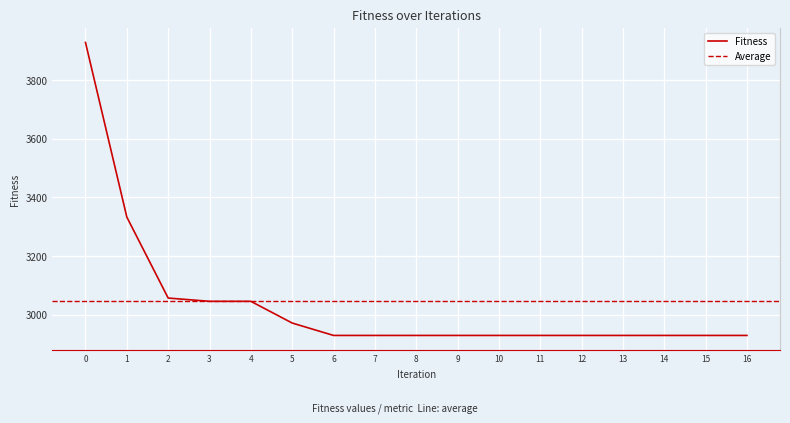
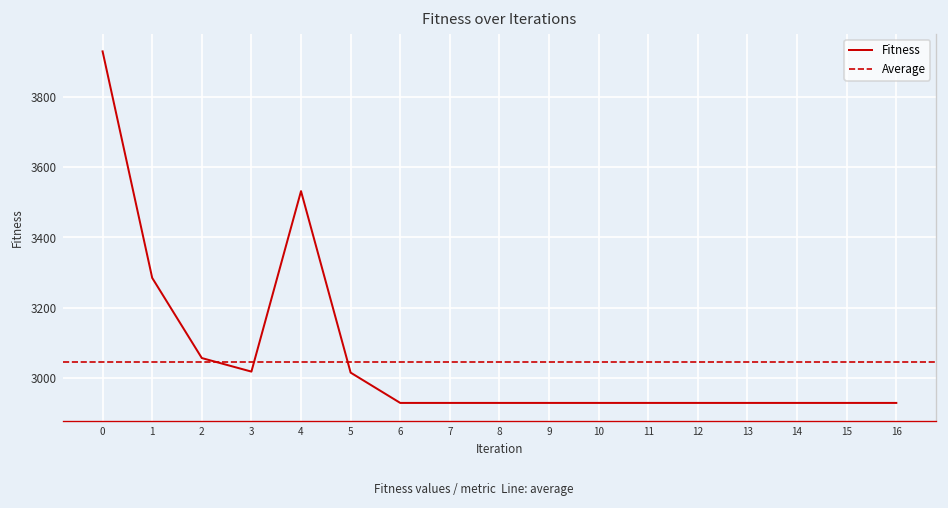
1: 3330 -> 3280
3: 3050 -> 3020
4: 3050 -> 3530
5: 2970 -> 3020
